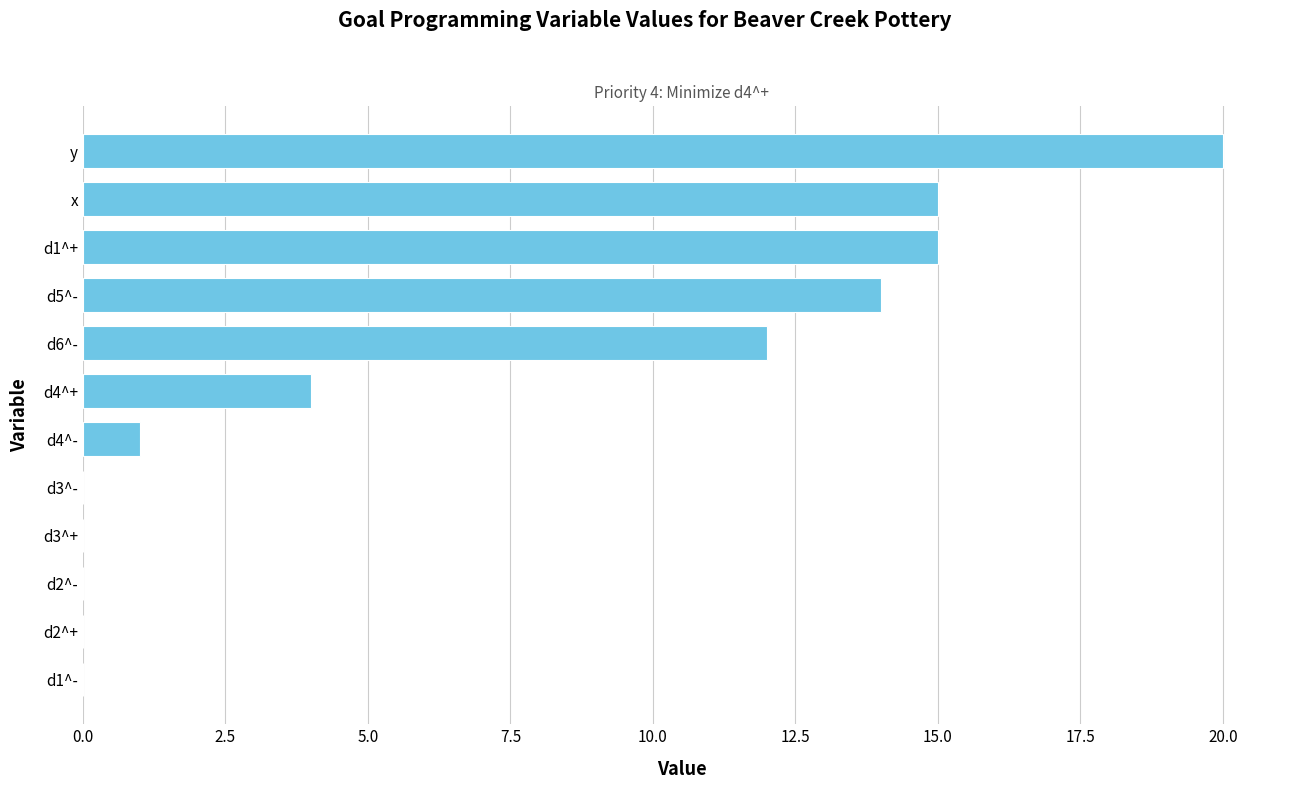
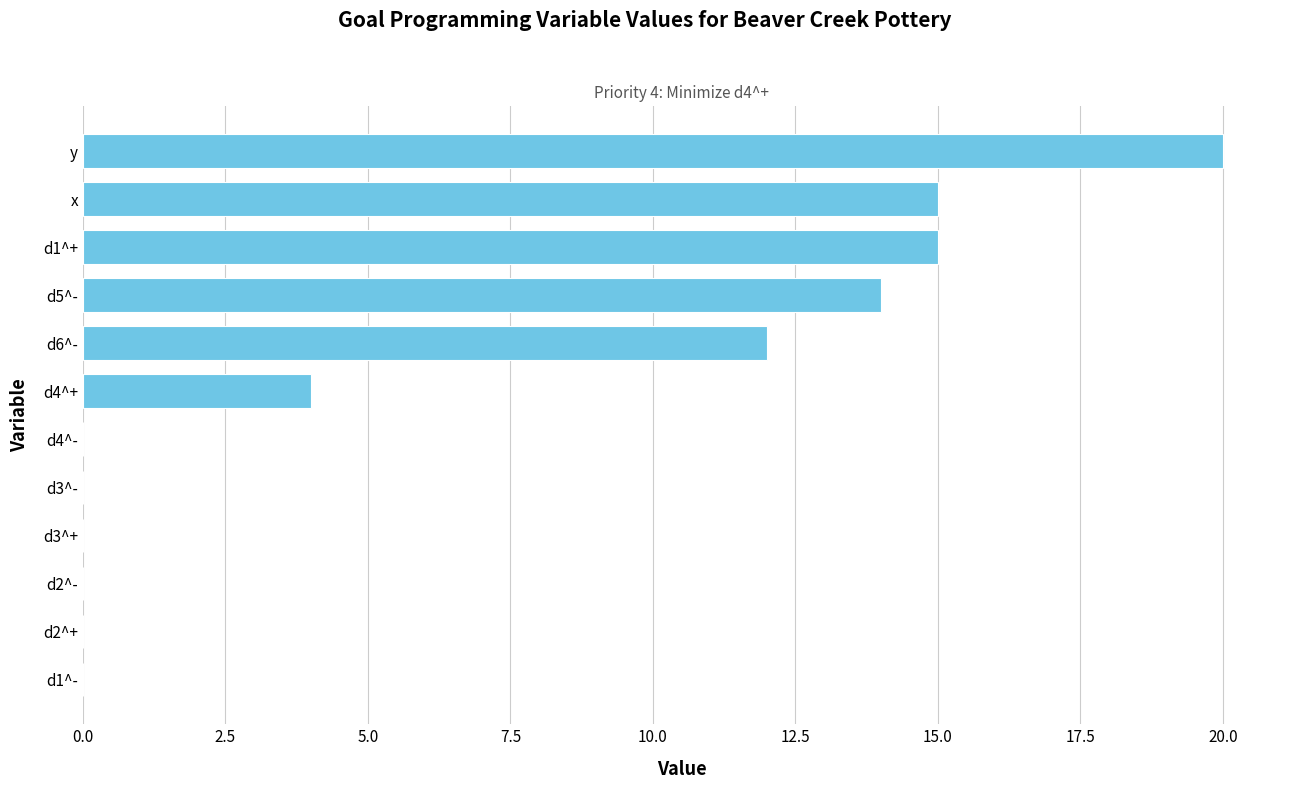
d4^-: 1 -> 0
